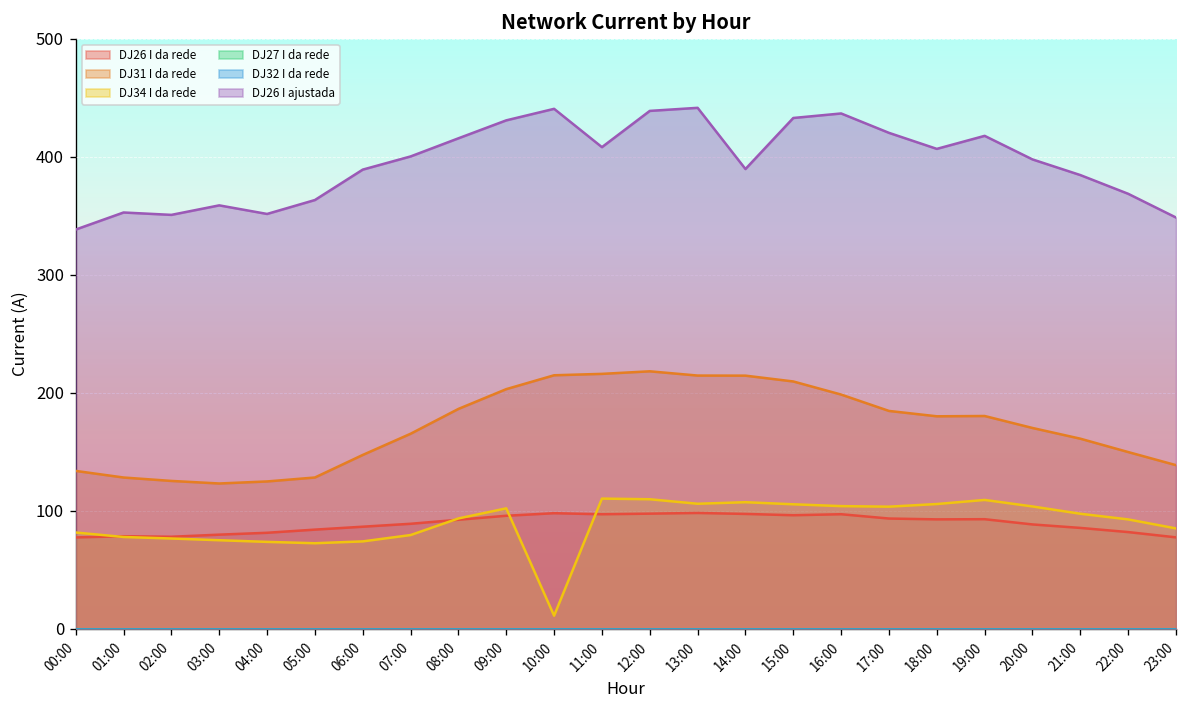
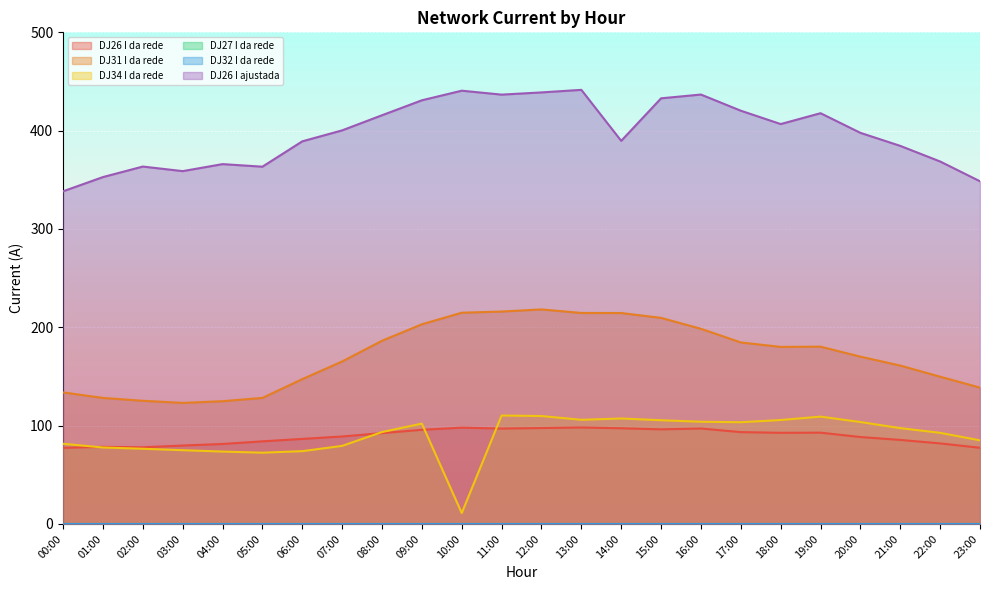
DJ26 I ajustada, 02:00: 350 -> 360
DJ26 I ajustada, 04:00: 350 -> 370
DJ26 I ajustada, 11:00: 410 -> 440
